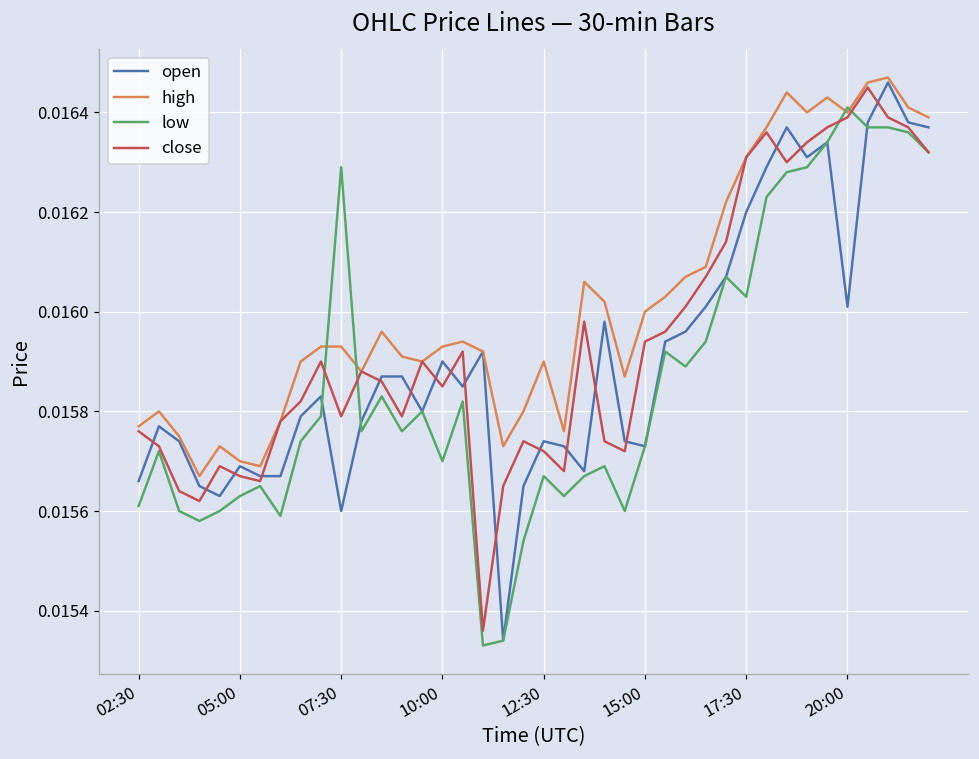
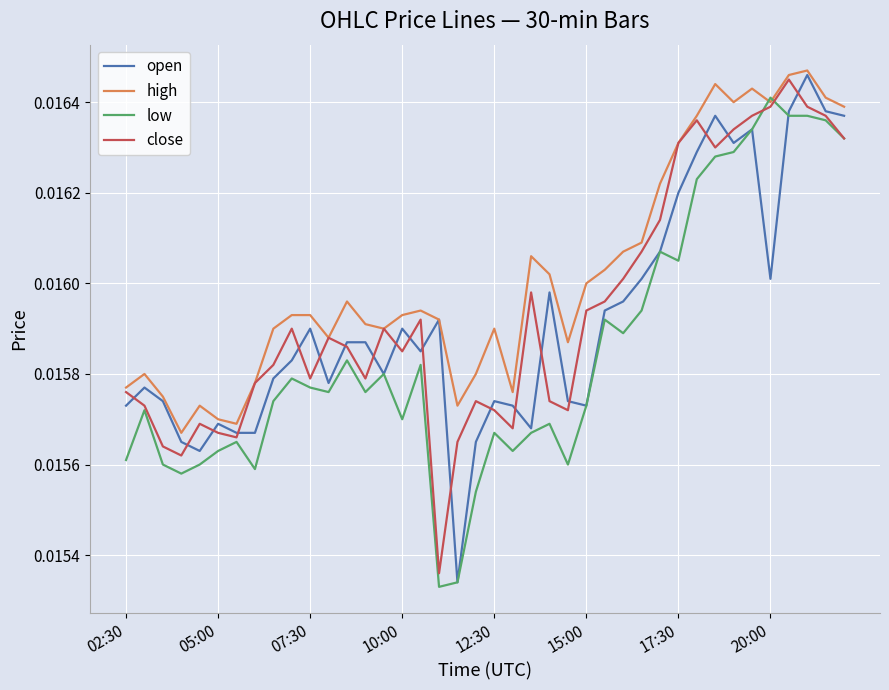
open, 02:30: 0.01566 -> 0.01573
open, 07:30: 0.0156 -> 0.0159
low, 07:30: 0.01629 -> 0.01577
low, 17:30: 0.01603 -> 0.01605
